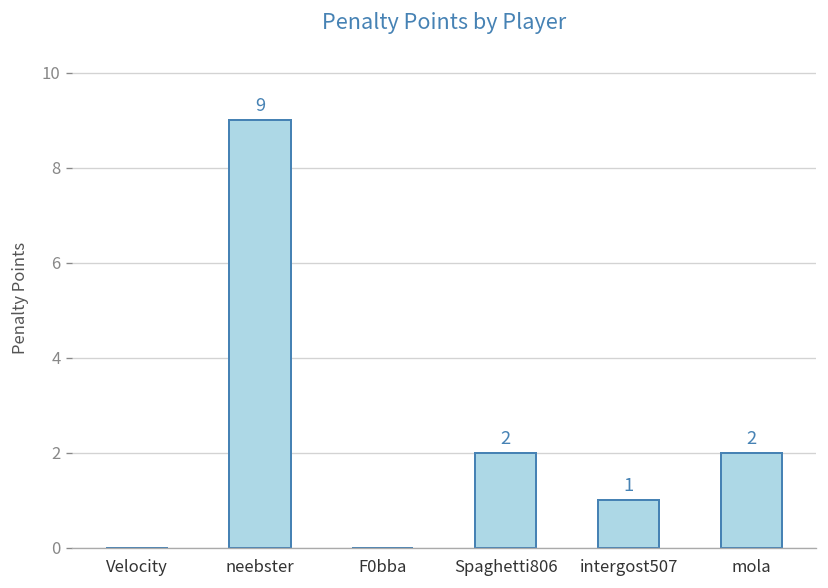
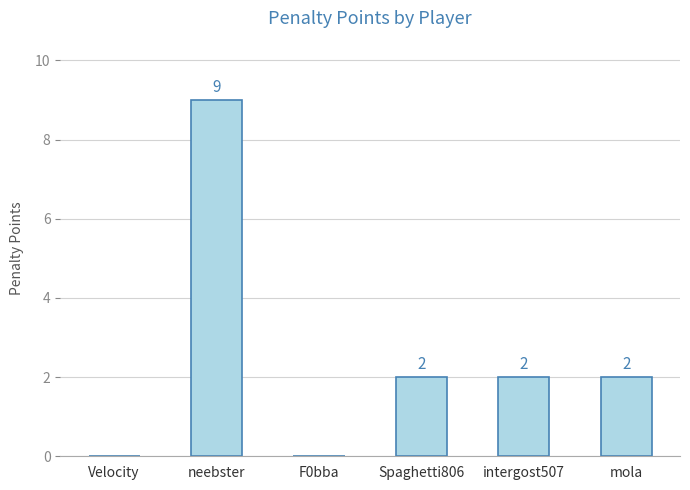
intergost507: 1 -> 2
